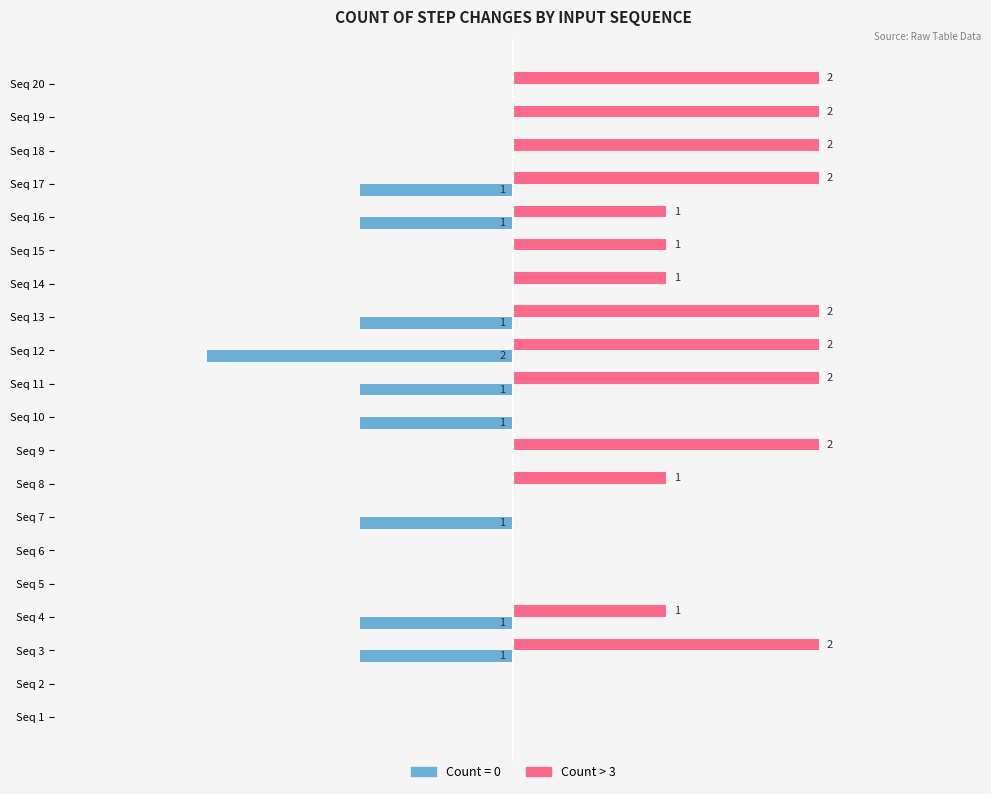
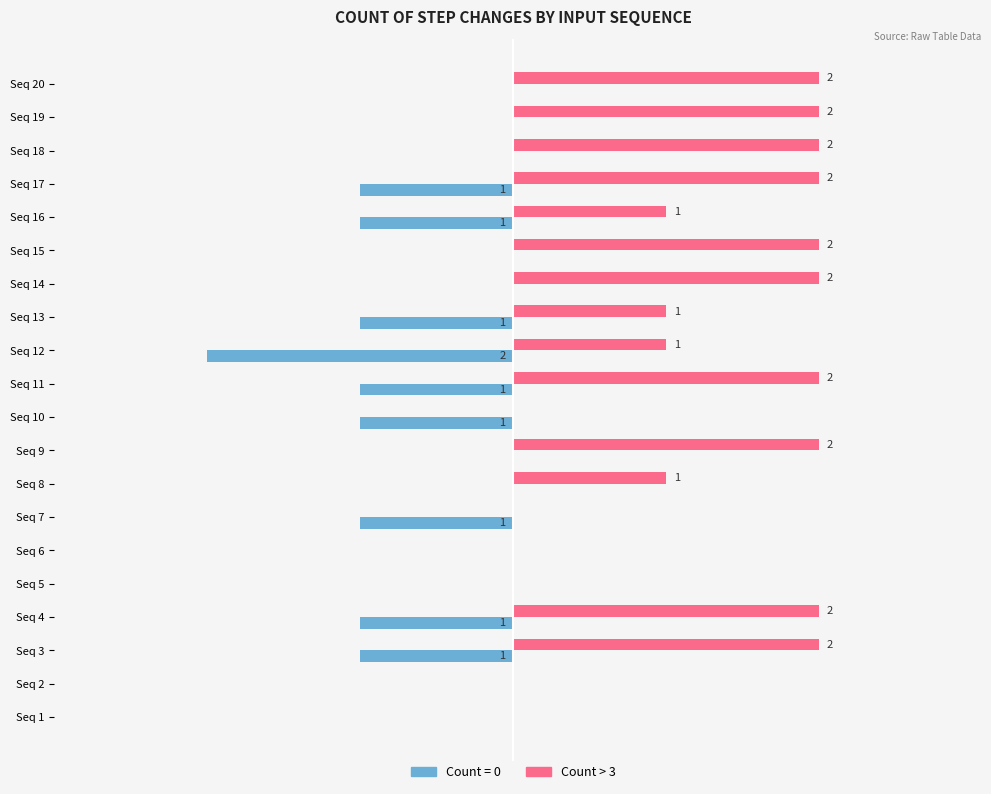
Count > 3, Seq 15: 1 -> 2
Count > 3, Seq 14: 1 -> 2
Count > 3, Seq 13: 2 -> 1
Count > 3, Seq 12: 2 -> 1
Count > 3, Seq 4: 1 -> 2
